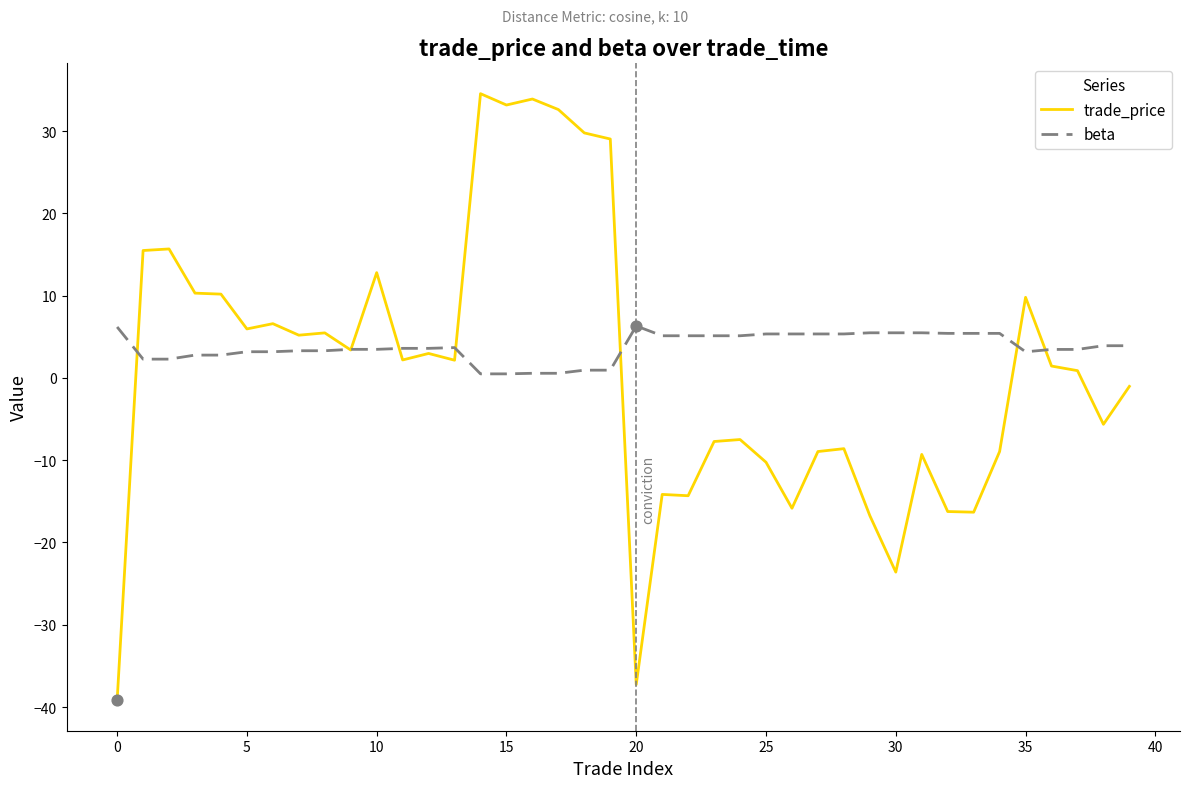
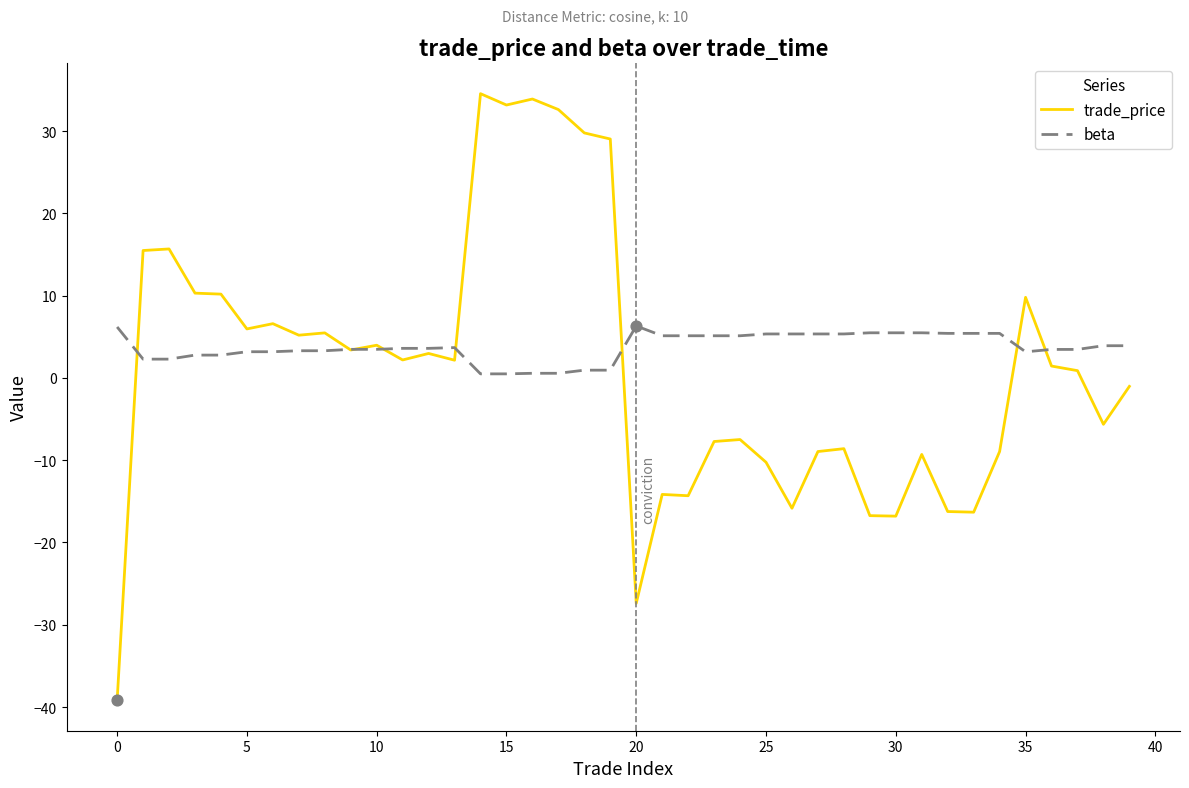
trade_price, 10: 13 -> 4
trade_price, 20: -37 -> -27
trade_price, 30: -24 -> -17
